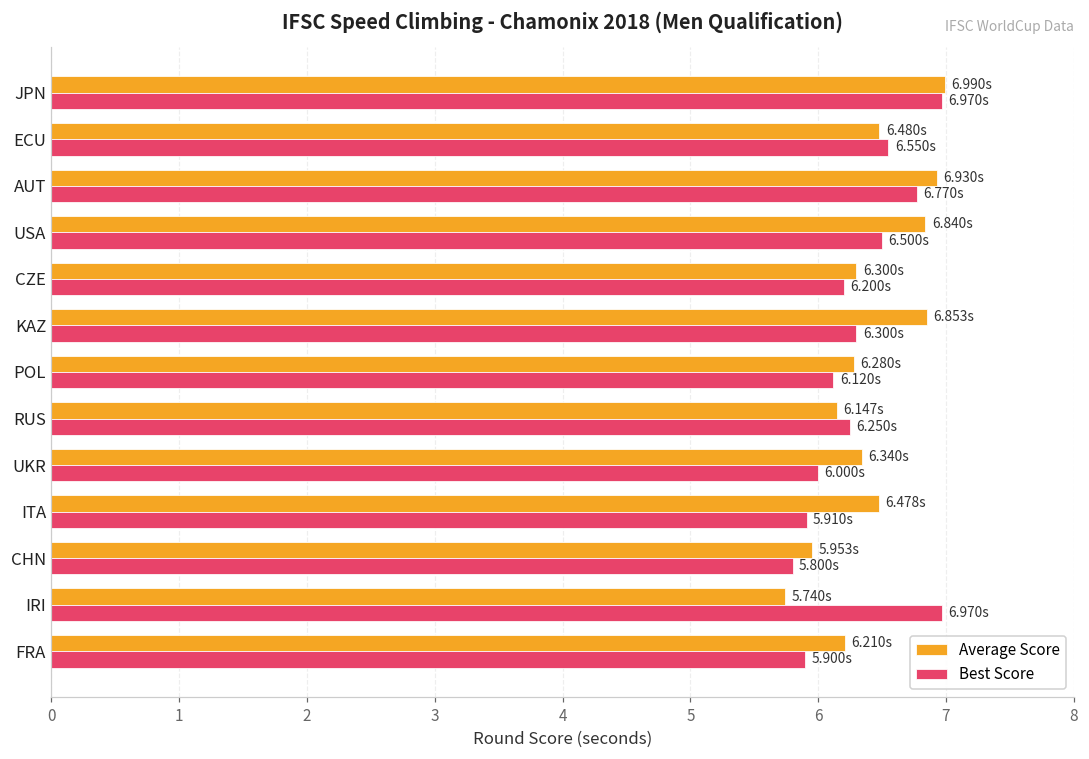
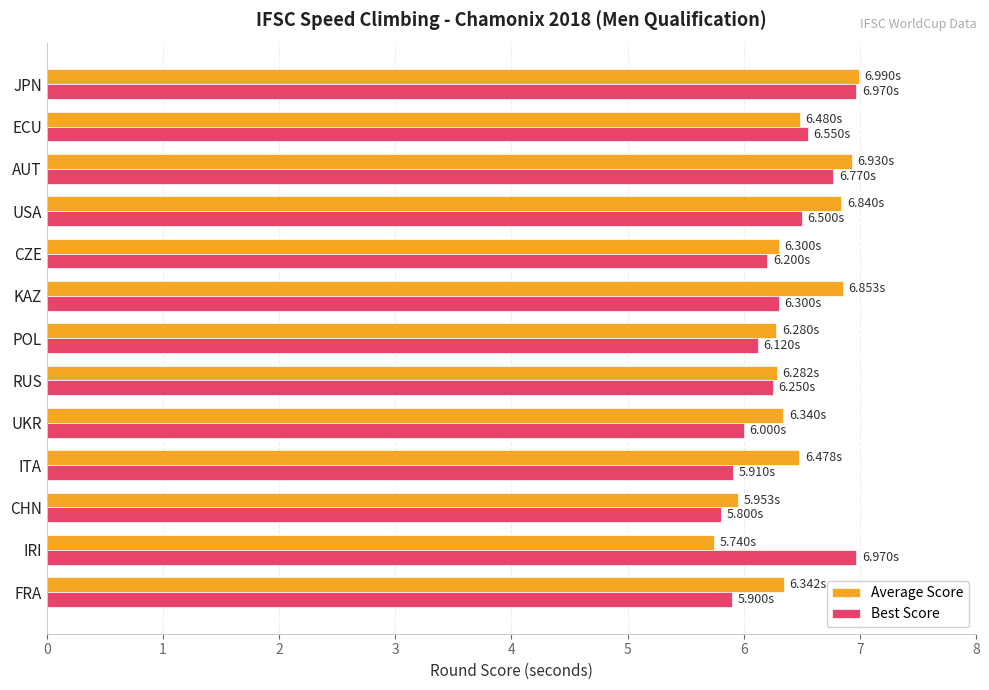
Average Score, RUS: 6.147s -> 6.282s
Average Score, FRA: 6.210s -> 6.342s
